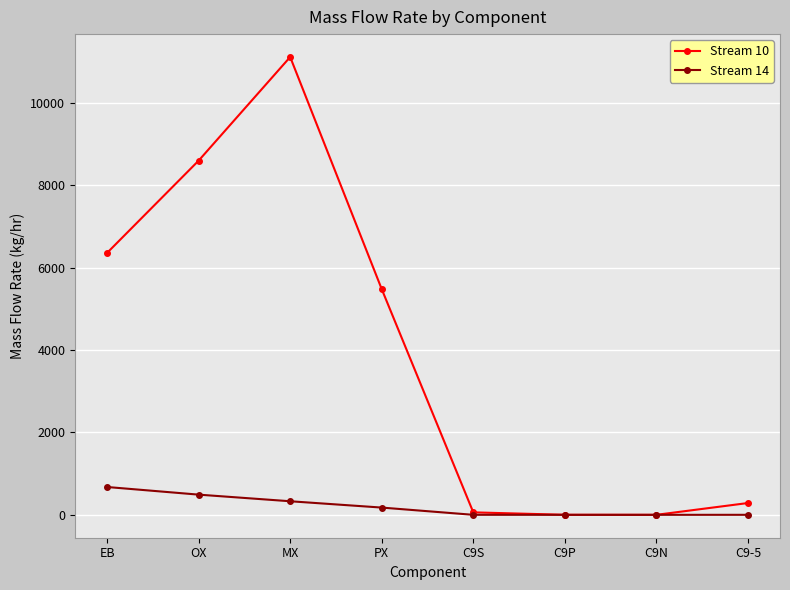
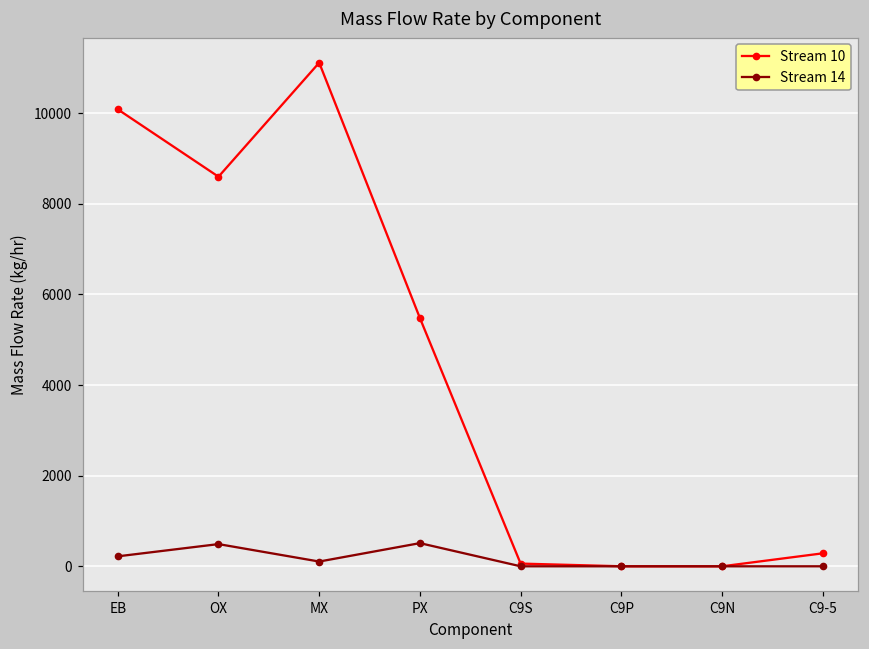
Stream 10, EB: 6400 -> 10100
Stream 14, EB: 700 -> 200
Stream 14, MX: 300 -> 100
Stream 14, PX: 200 -> 500
